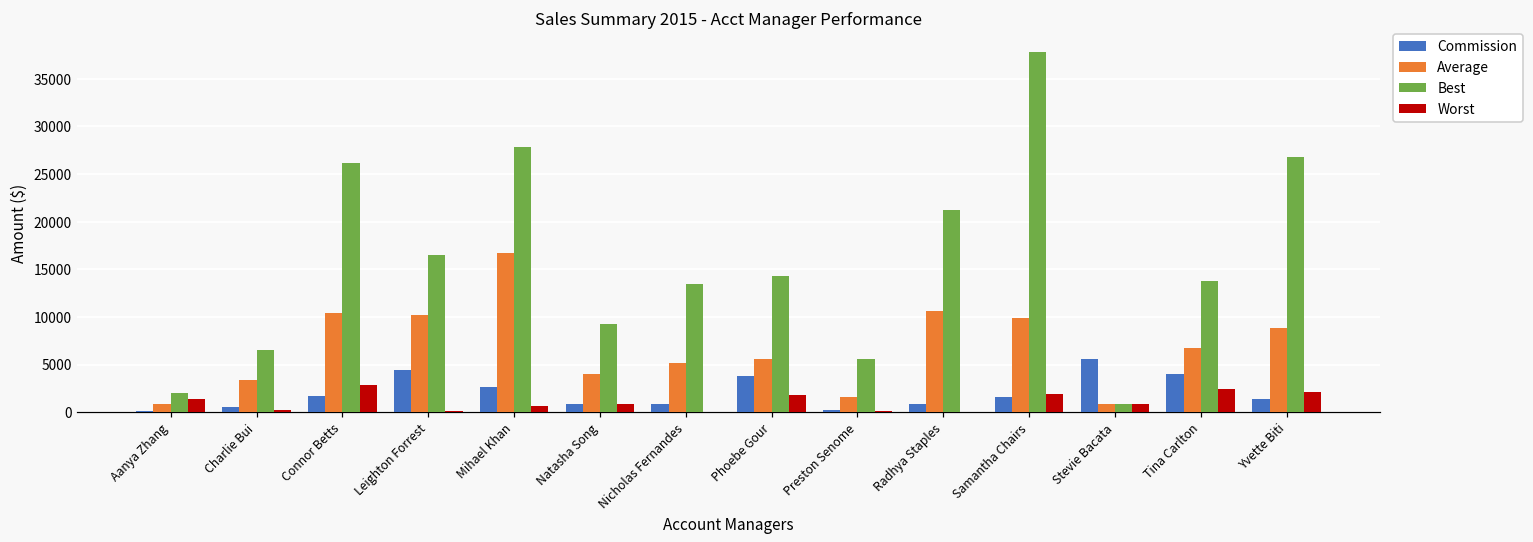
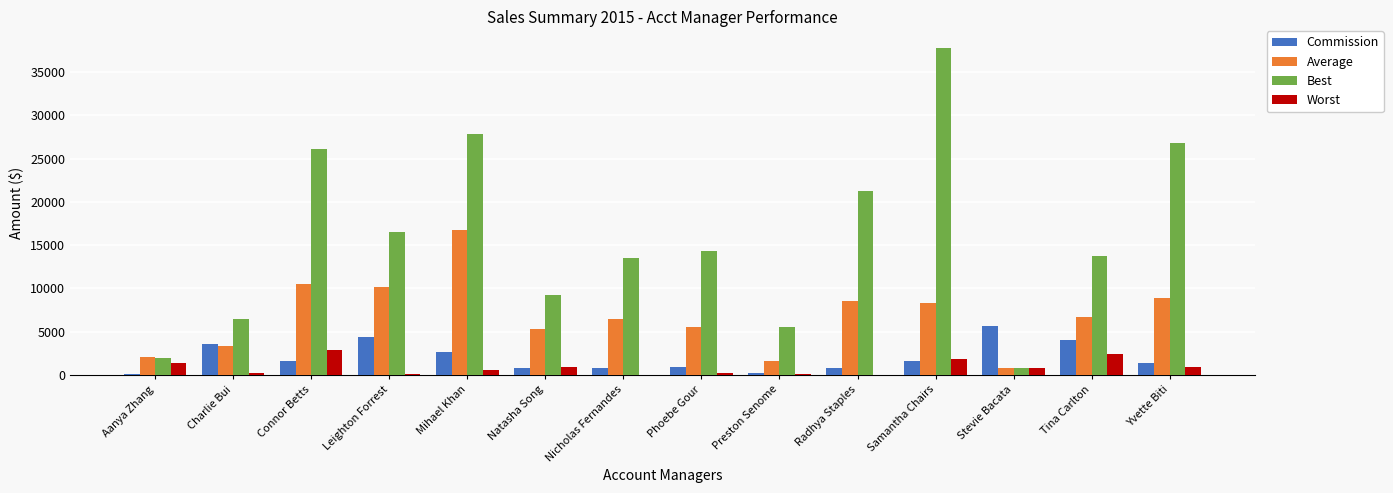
Average, Aanya Zhang: 1000 -> 2000
Commission, Charlie Bui: 1000 -> 4000
Average, Natasha Song: 4000 -> 5000
Average, Nicholas Fernandes: 5000 -> 7000
Commission, Phoebe Gour: 4000 -> 1000
Worst, Phoebe Gour: 2000 -> 0
Average, Radhya Staples: 11000 -> 9000
Average, Samantha Chairs: 10000 -> 8000
Worst, Yvette Biti: 2000 -> 1000
